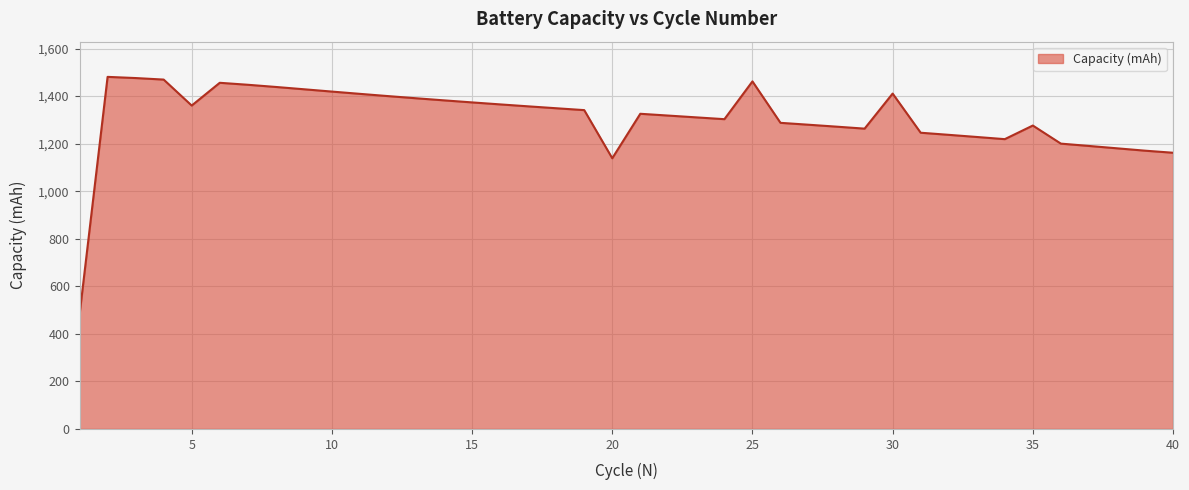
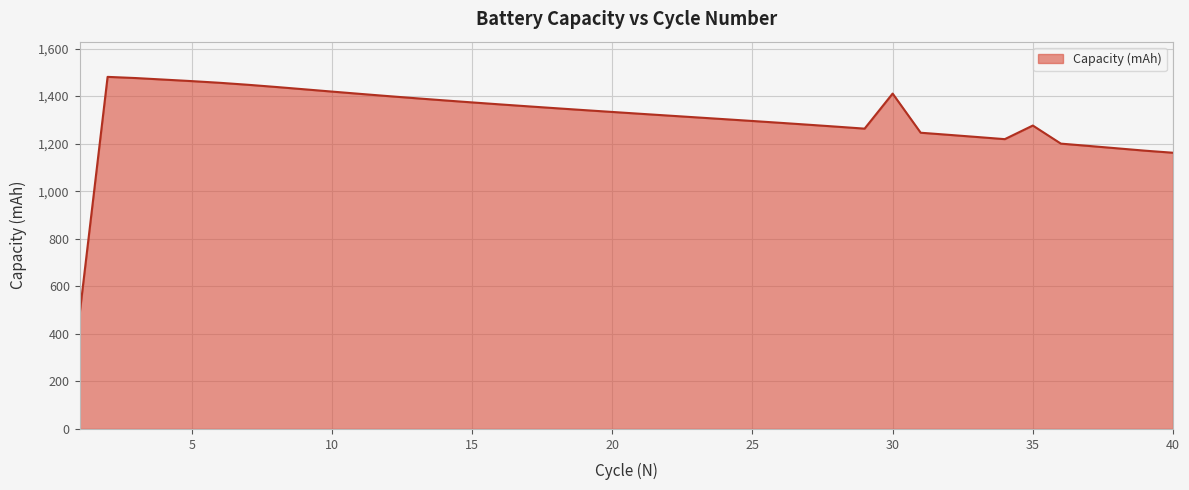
5: 1,360 -> 1,460
20: 1,140 -> 1,330
25: 1,460 -> 1,300
